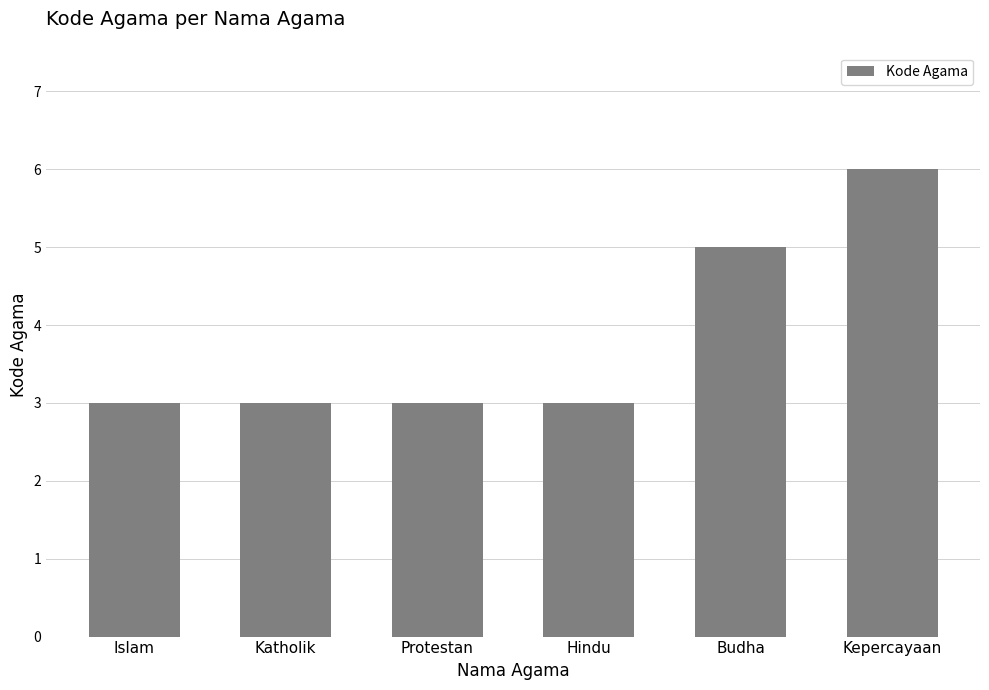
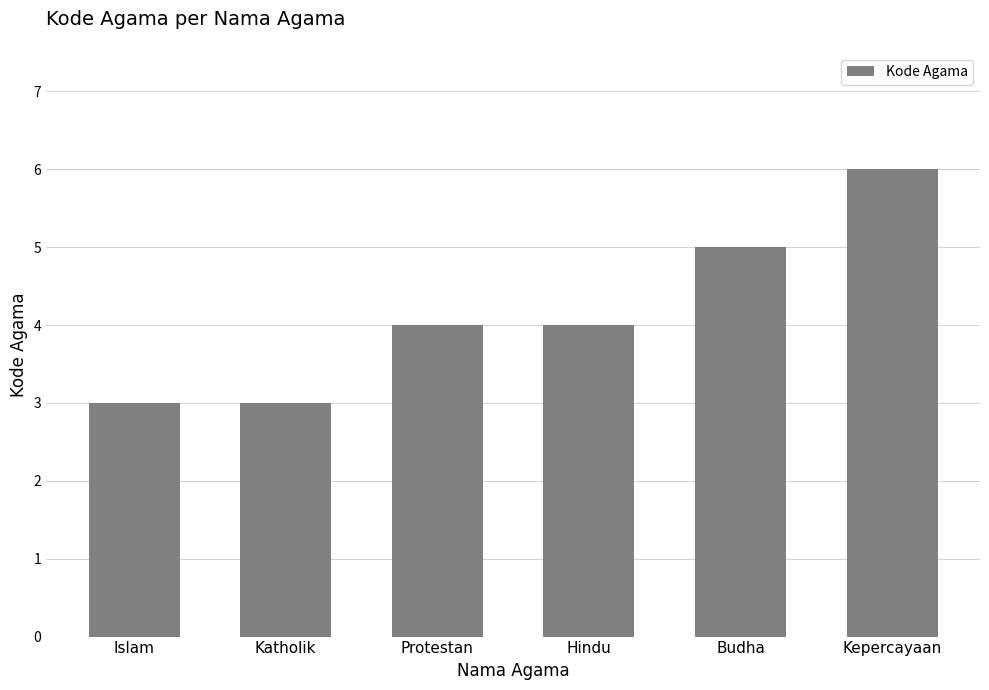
Protestan: 3 -> 4
Hindu: 3 -> 4
